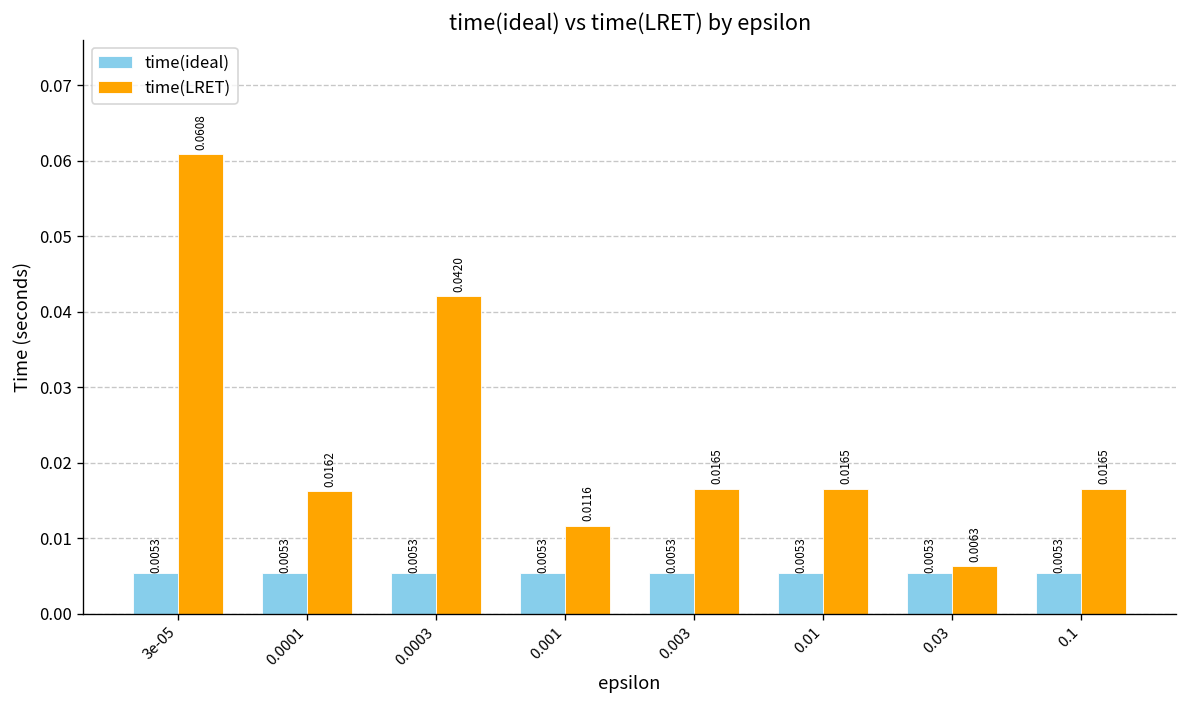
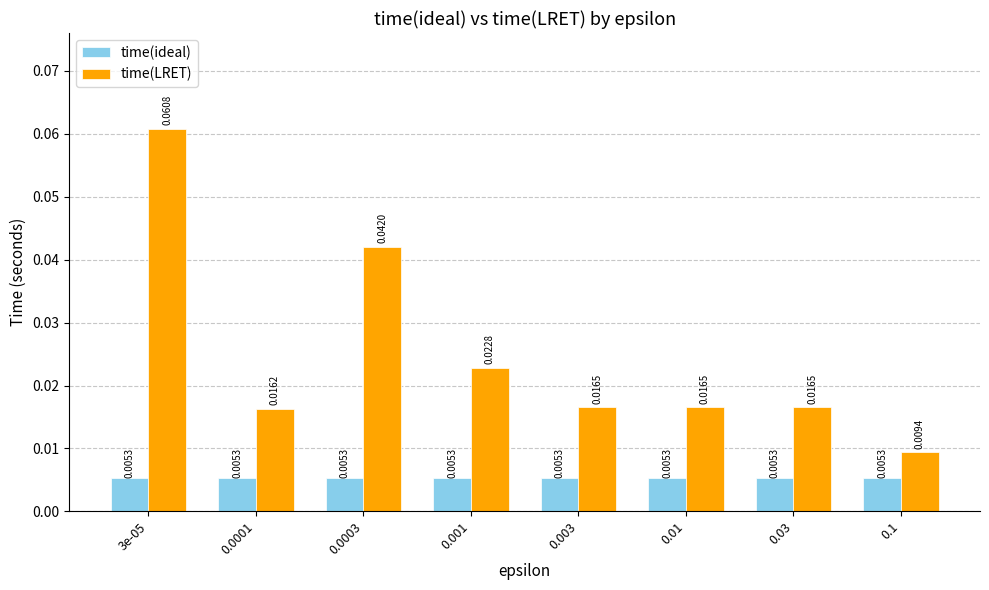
time(LRET), 0.001: 0.0116 -> 0.0228
time(LRET), 0.03: 0.0063 -> 0.0165
time(LRET), 0.1: 0.0165 -> 0.0094
